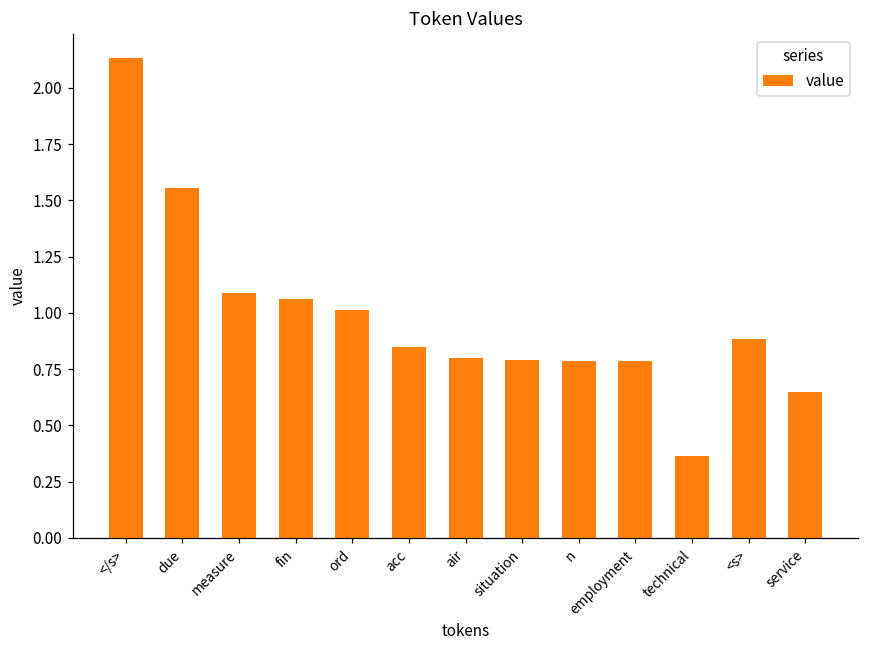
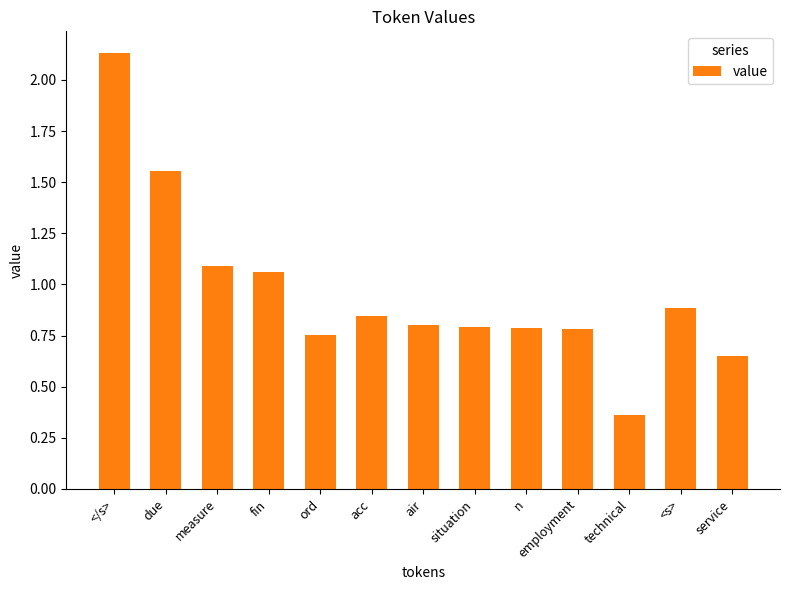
ord: 1.01 -> 0.75
